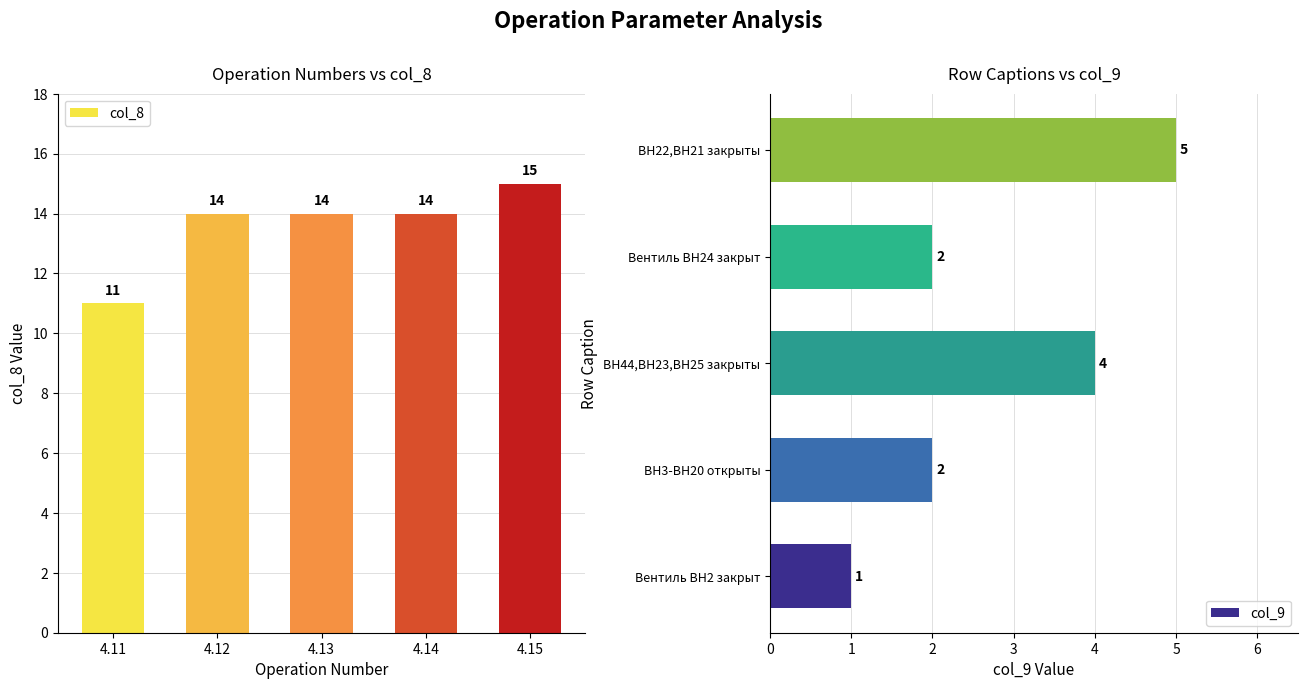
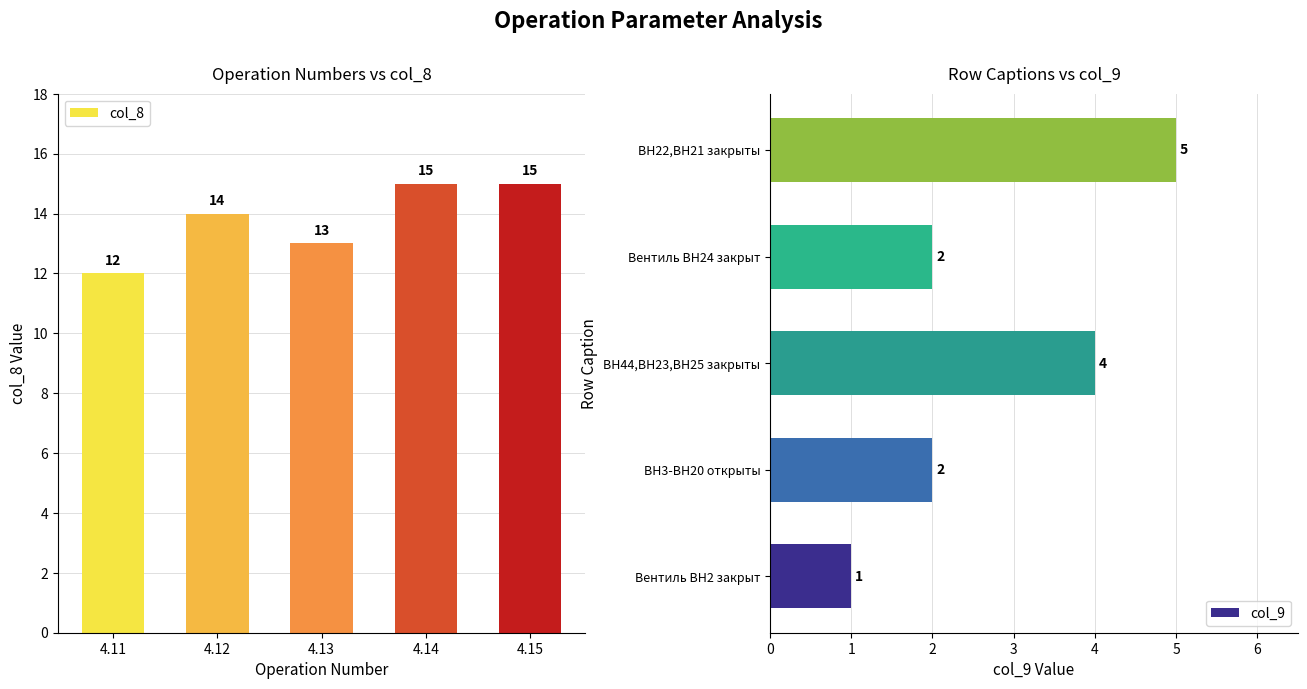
Operation Numbers vs col_8, 4.11: 11 -> 12
Operation Numbers vs col_8, 4.13: 14 -> 13
Operation Numbers vs col_8, 4.14: 14 -> 15
